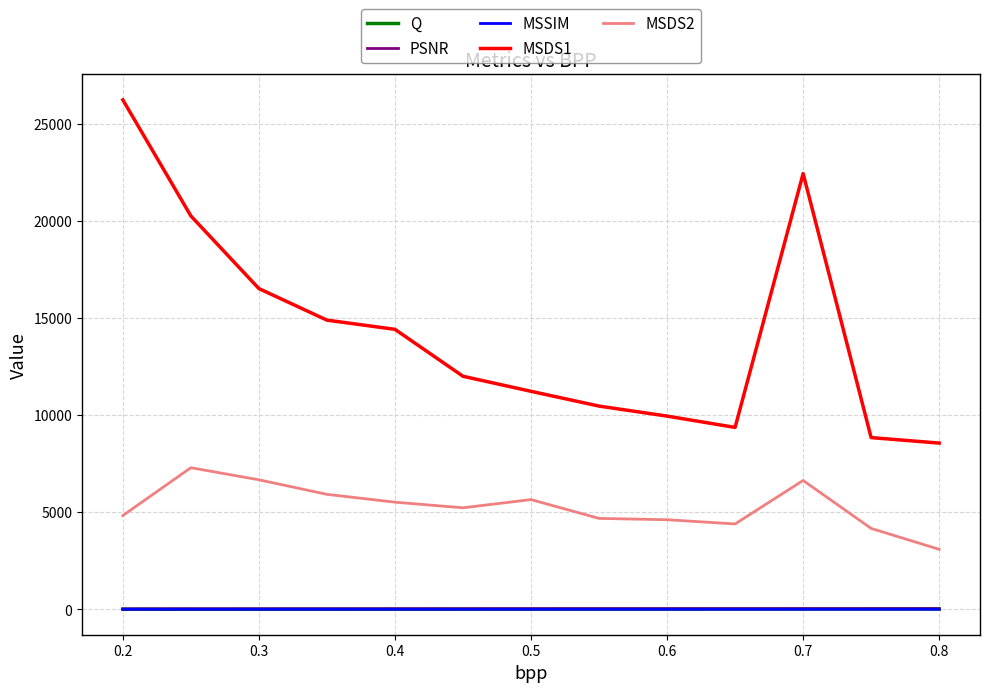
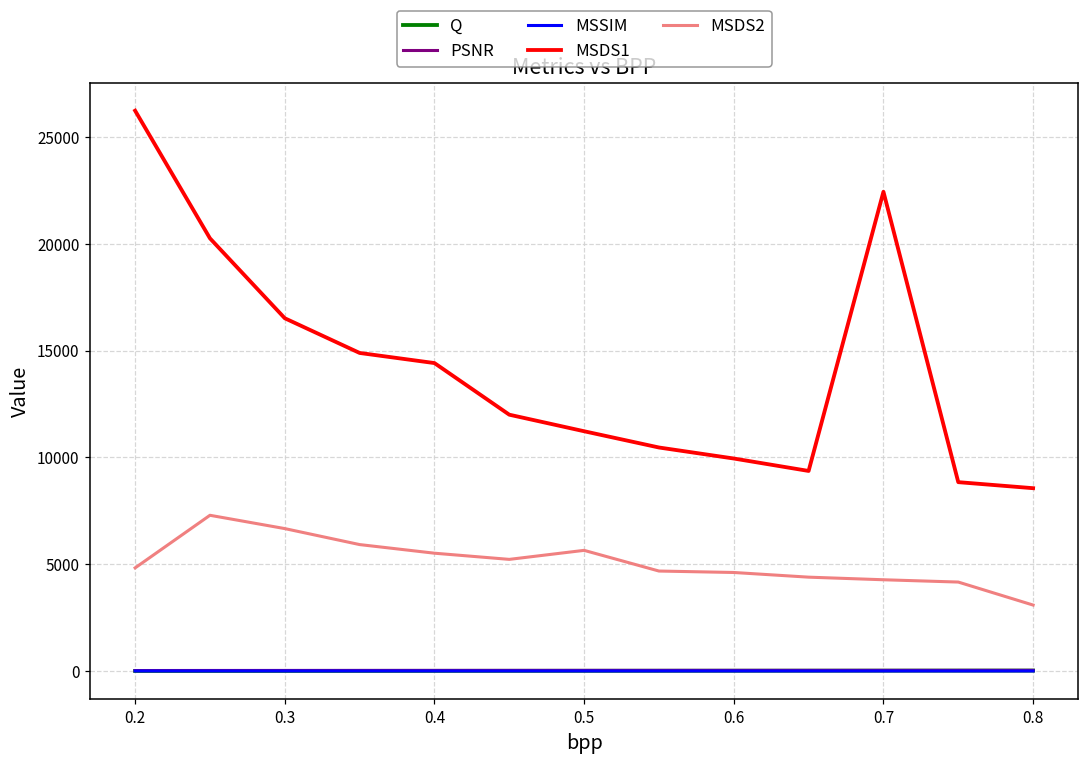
MSDS2, 0.7: 6600 -> 4300
